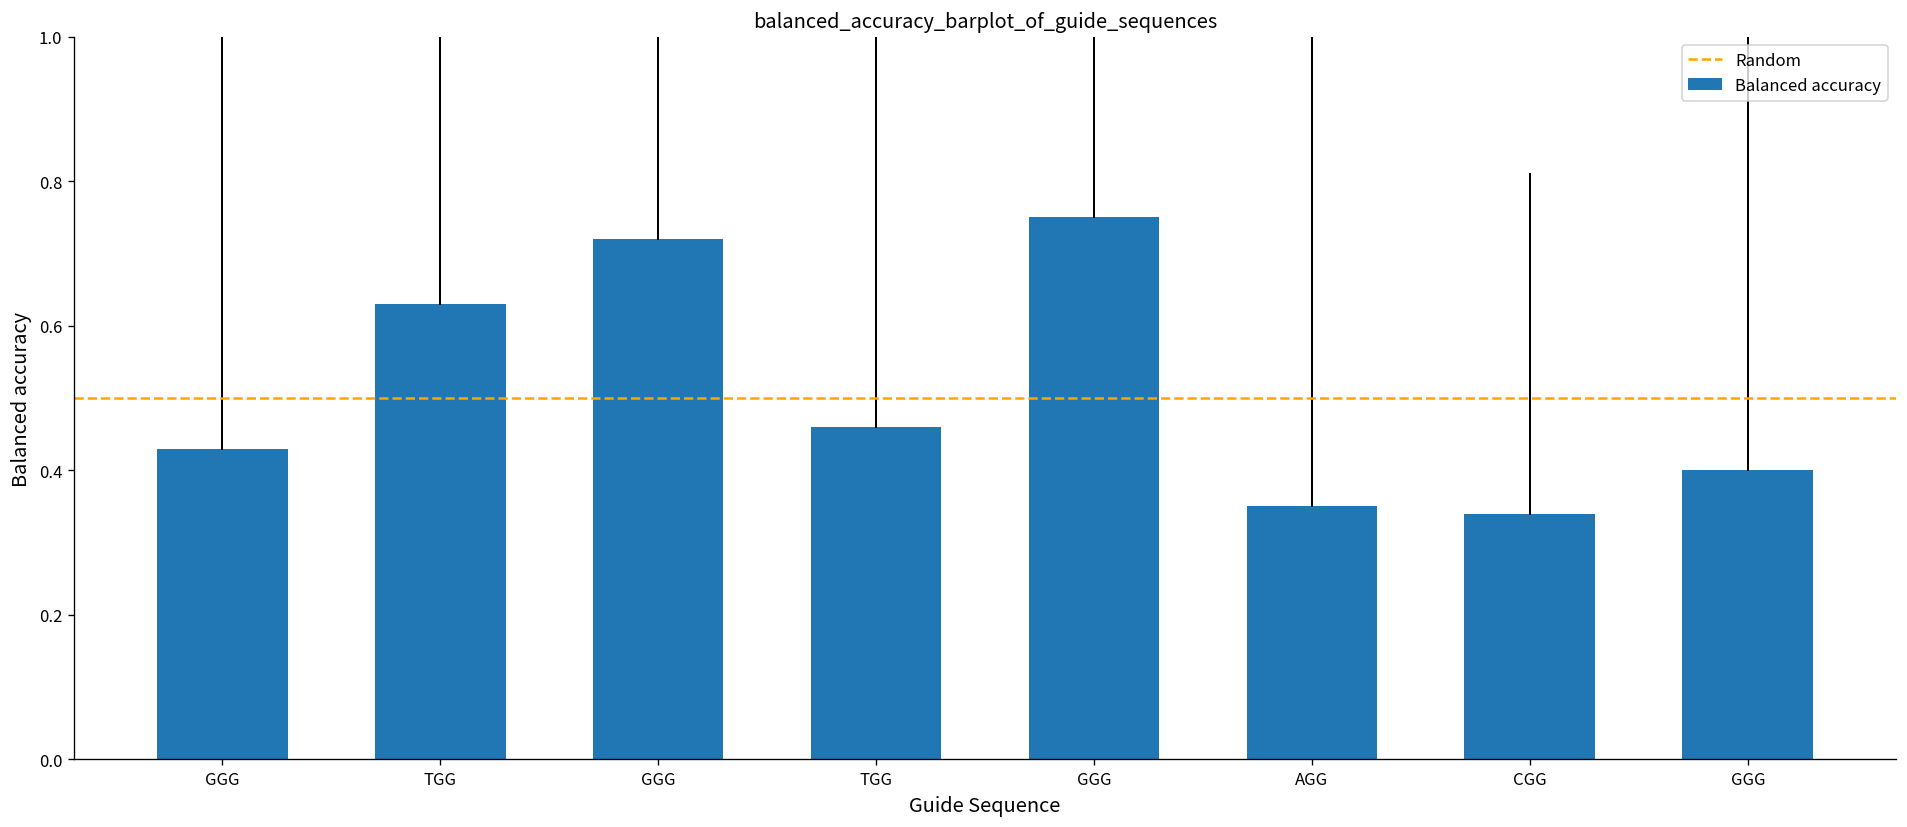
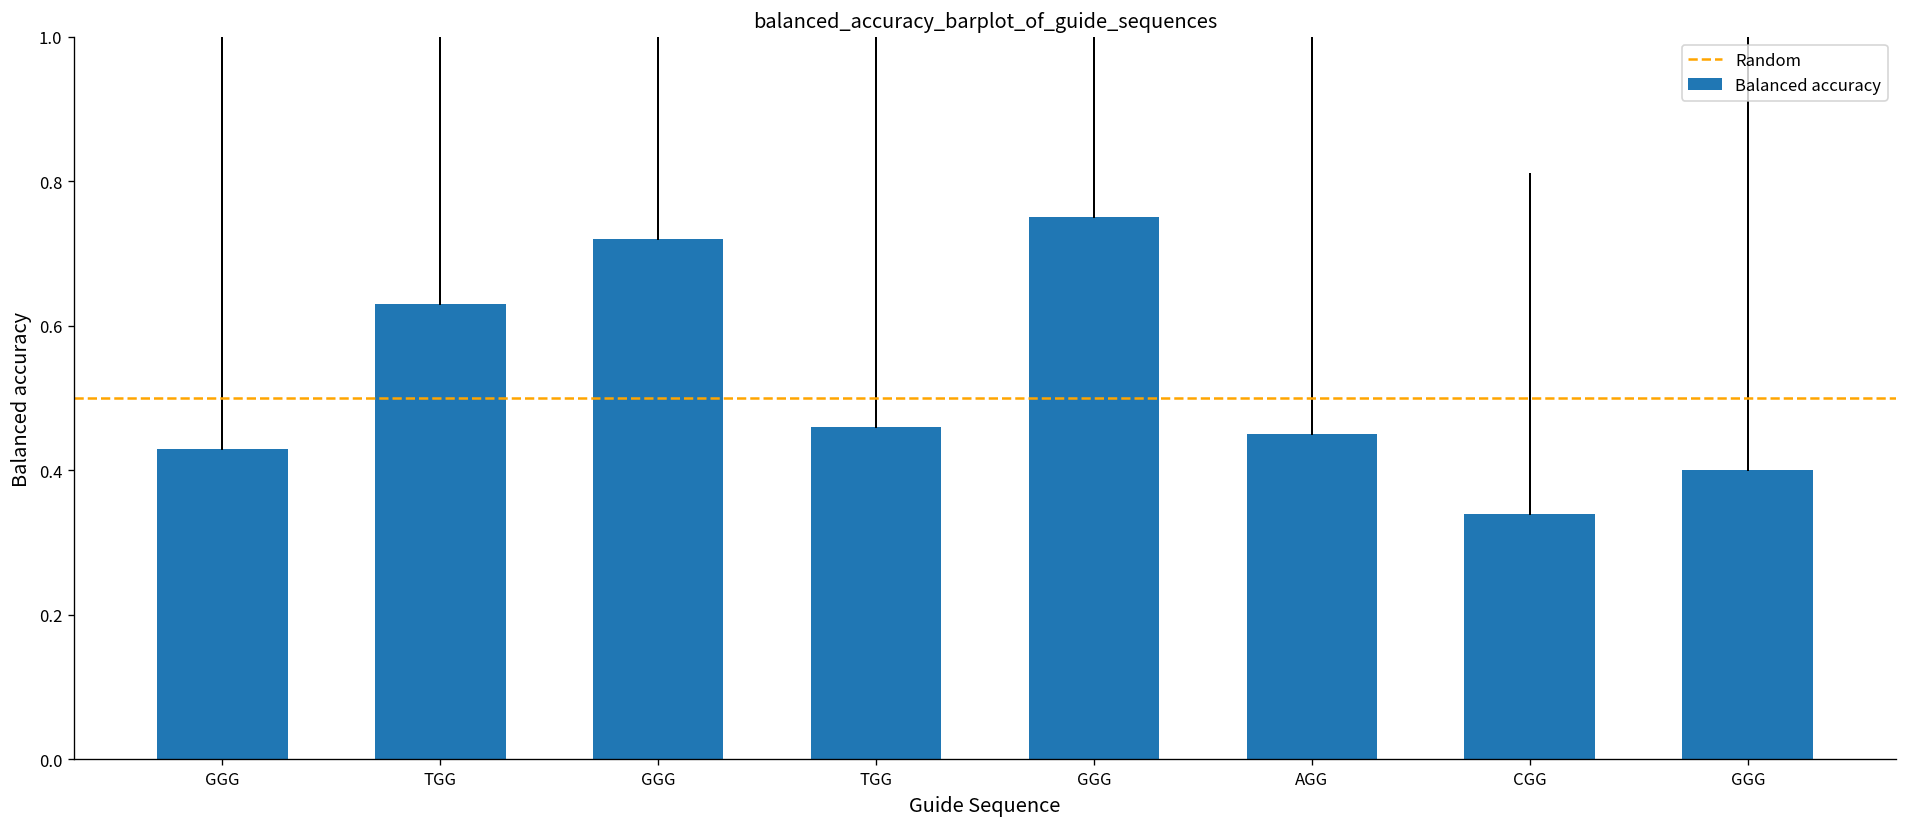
Balanced accuracy, AGG: 0.35 -> 0.45
